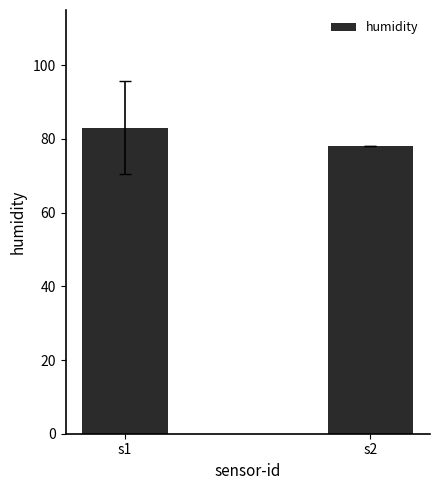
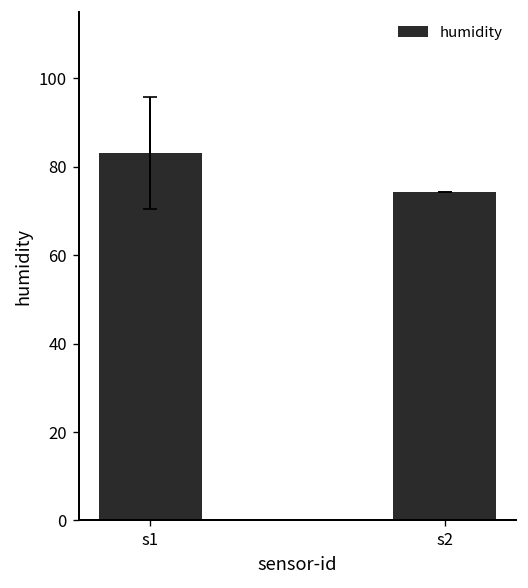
humidity, s2: 78 -> 74
